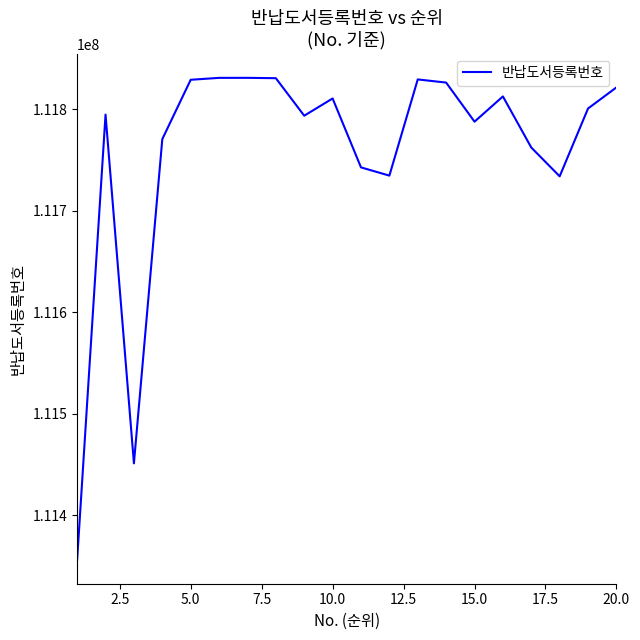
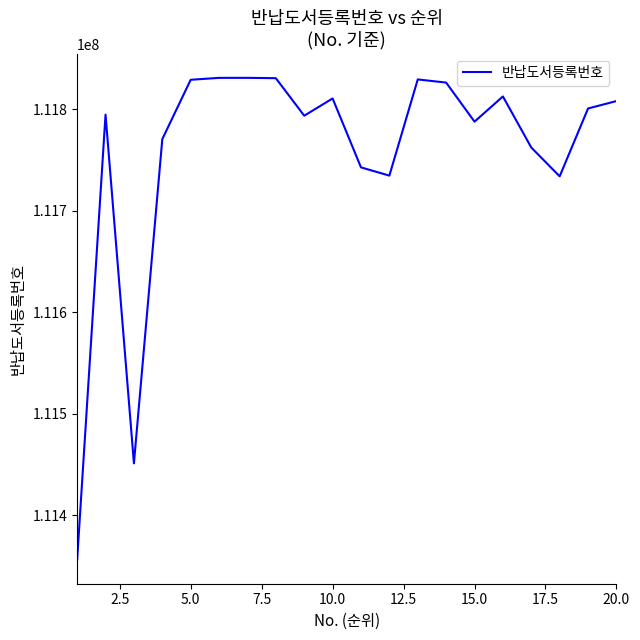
20.0: 111822000 -> 111808000
